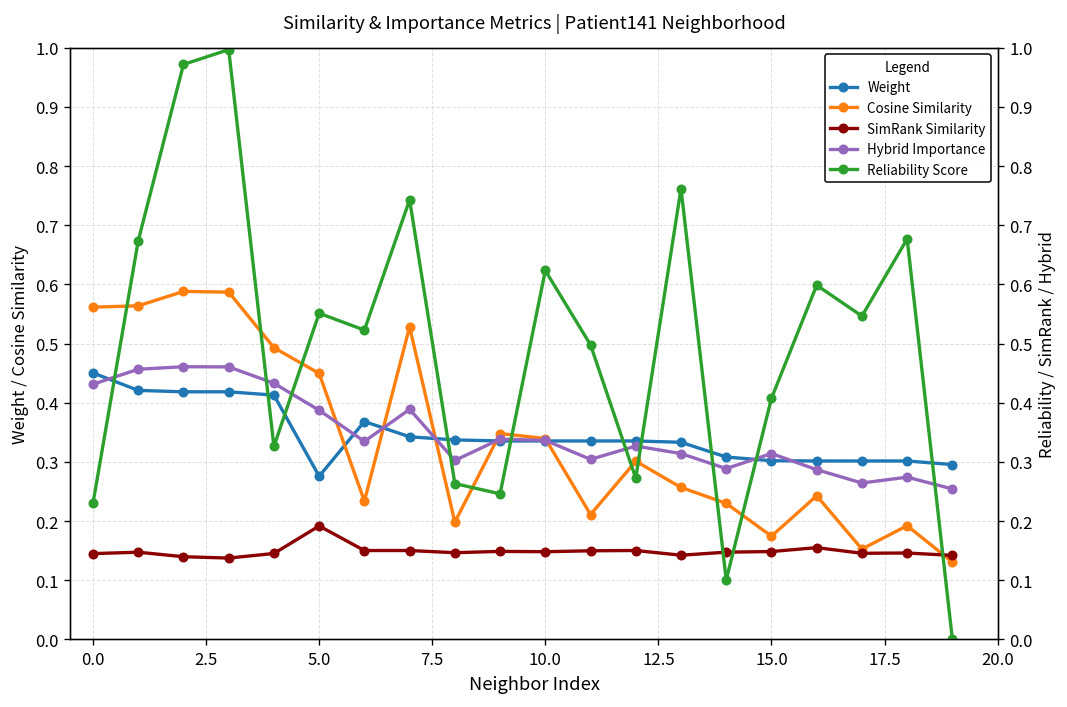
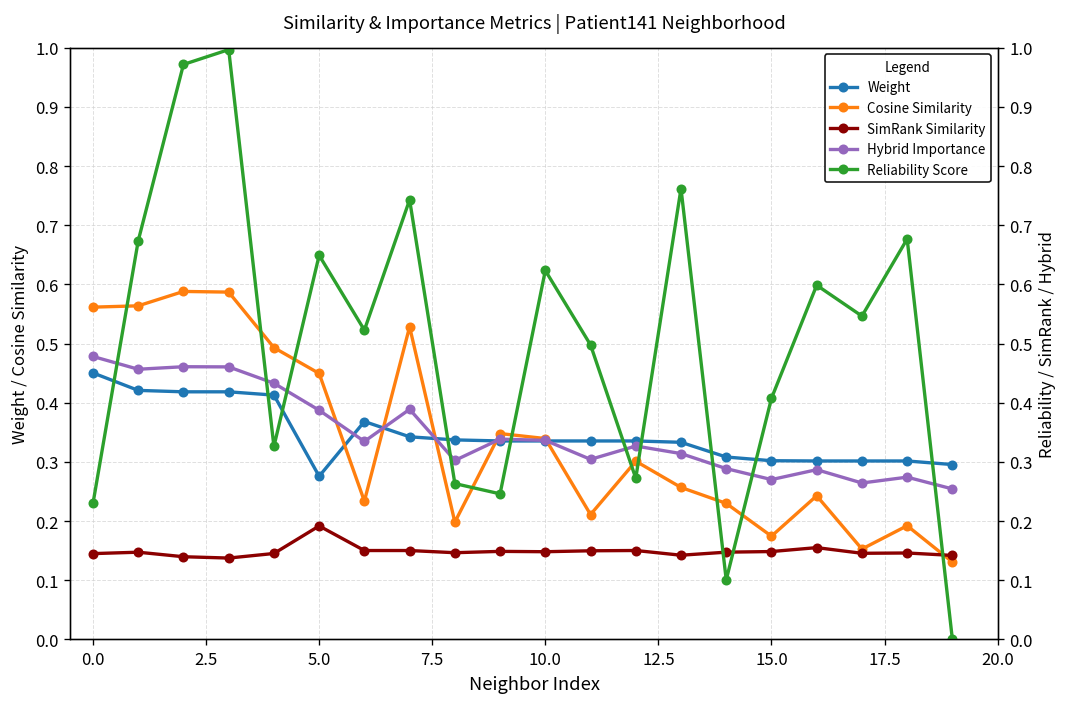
Hybrid Importance, 0.0: 0.43 -> 0.48
Reliability Score, 5.0: 0.55 -> 0.65
Hybrid Importance, 15.0: 0.31 -> 0.27
